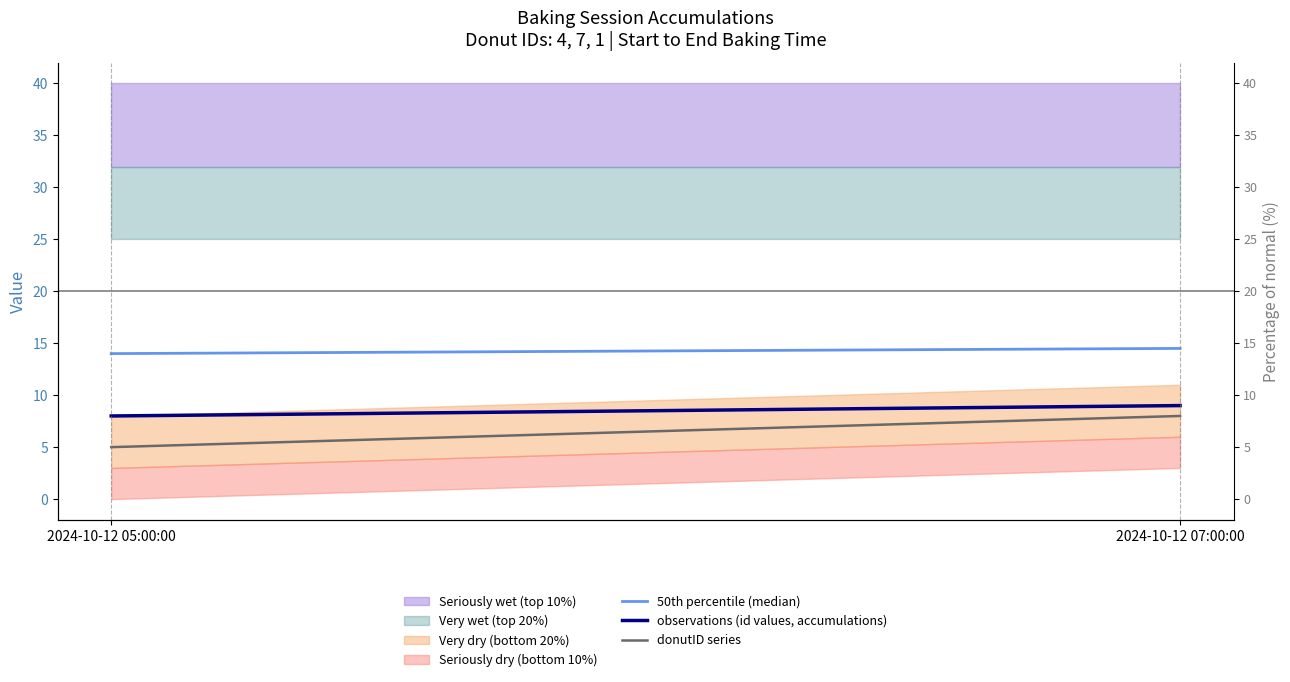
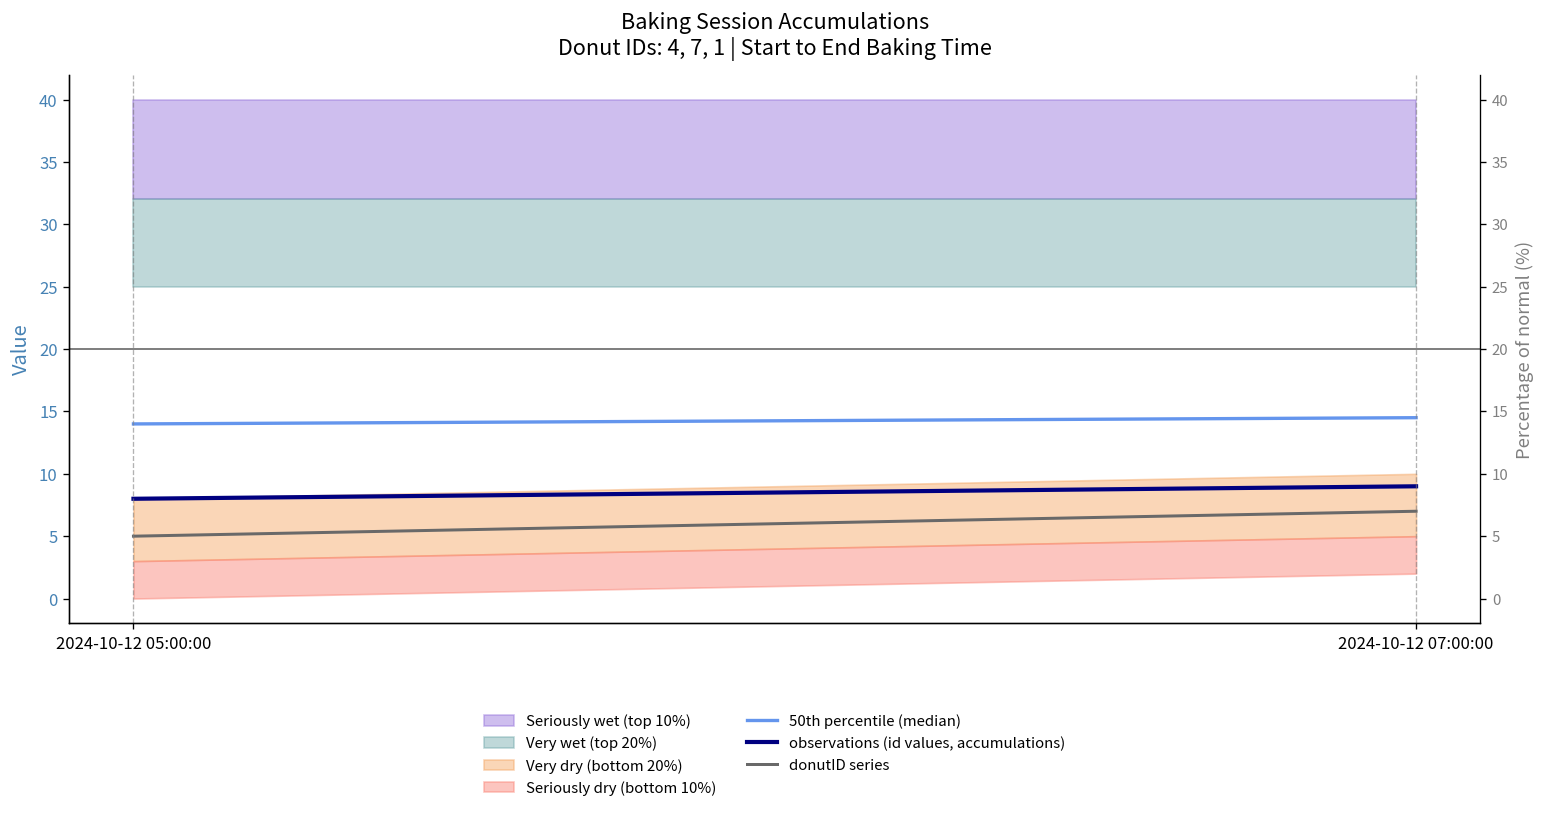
donutID series, 2024-10-12 07:00:00: 8 -> 7
